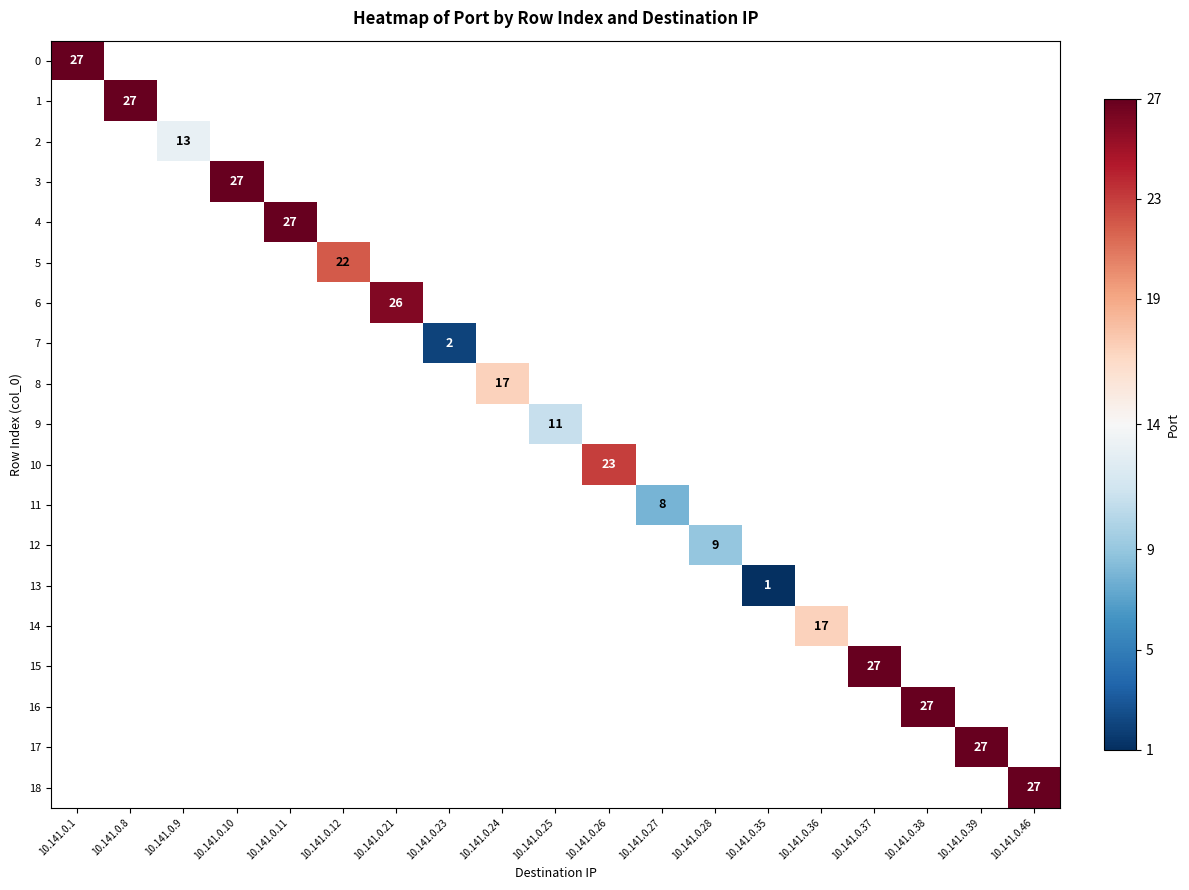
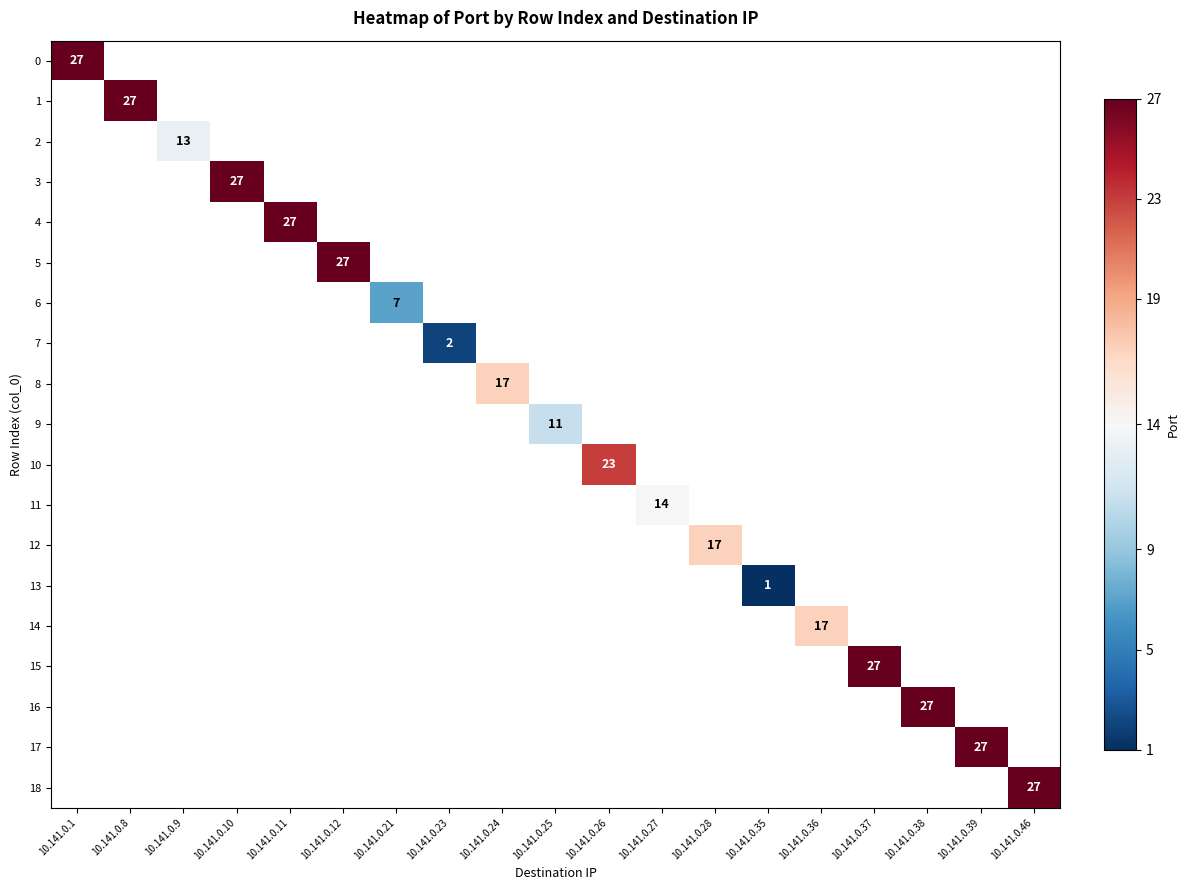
5, 10.141.0.12: 22 -> 27
6, 10.141.0.21: 26 -> 7
11, 10.141.0.27: 8 -> 14
12, 10.141.0.28: 9 -> 17
